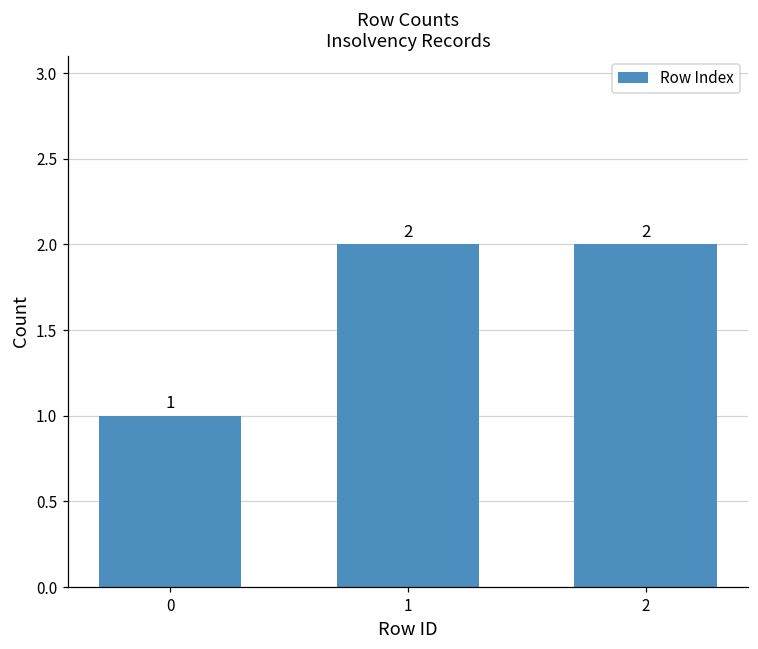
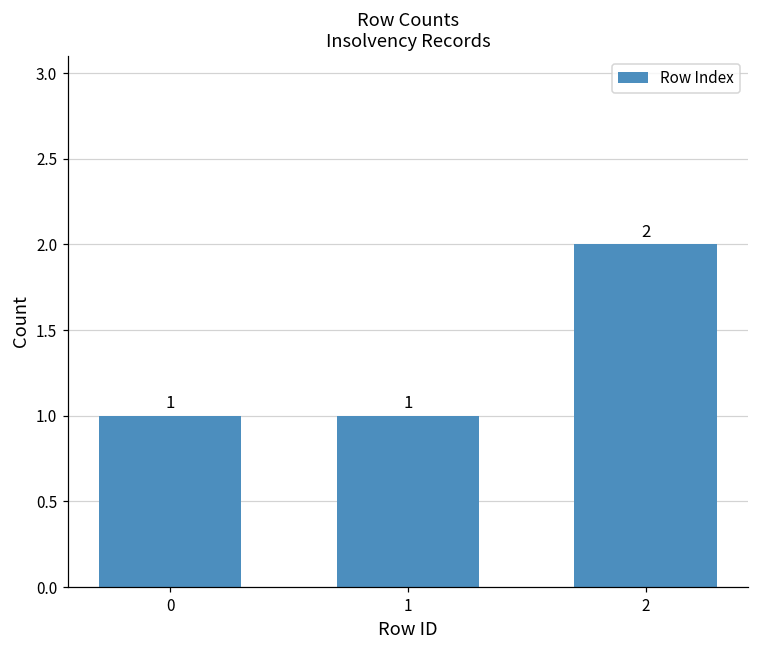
1: 2 -> 1
